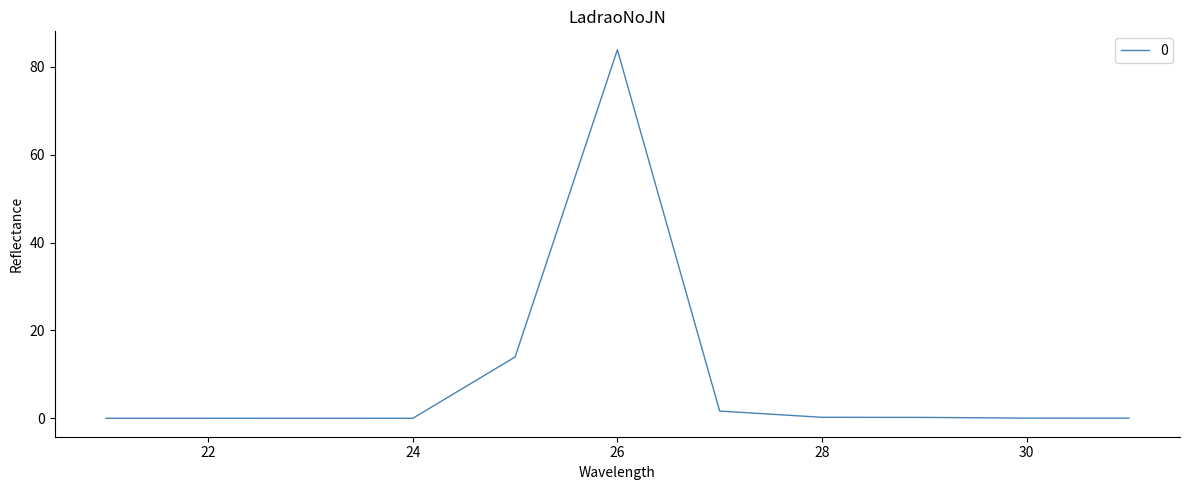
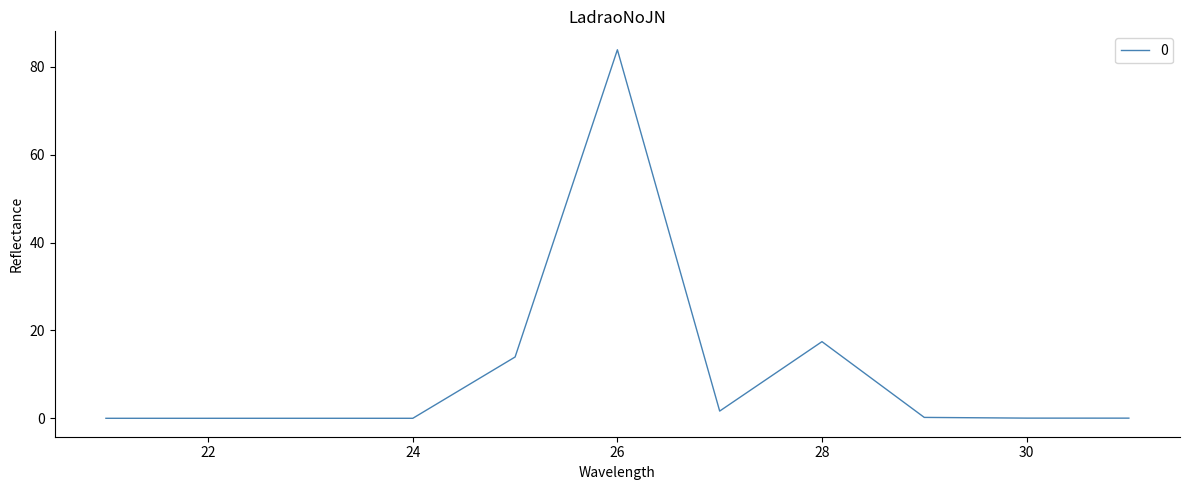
28: 0 -> 17
